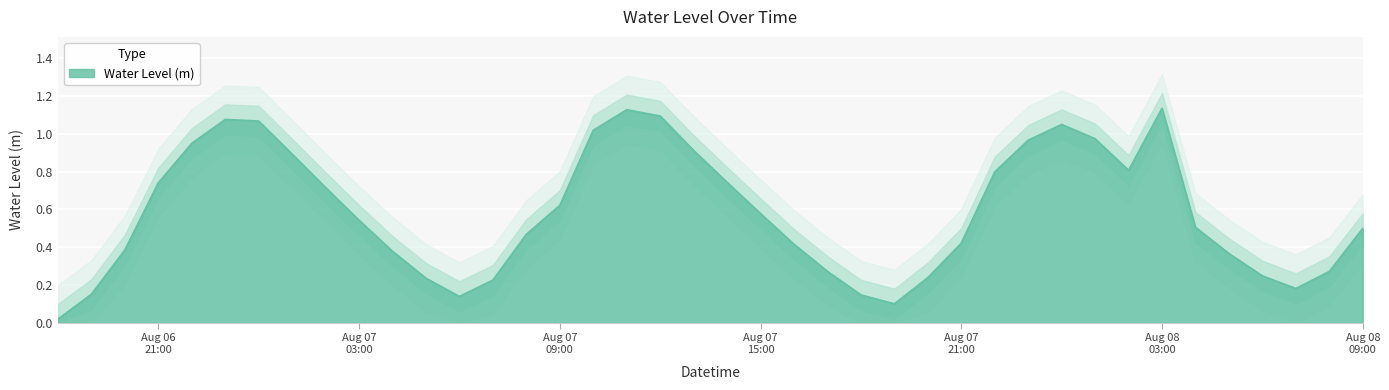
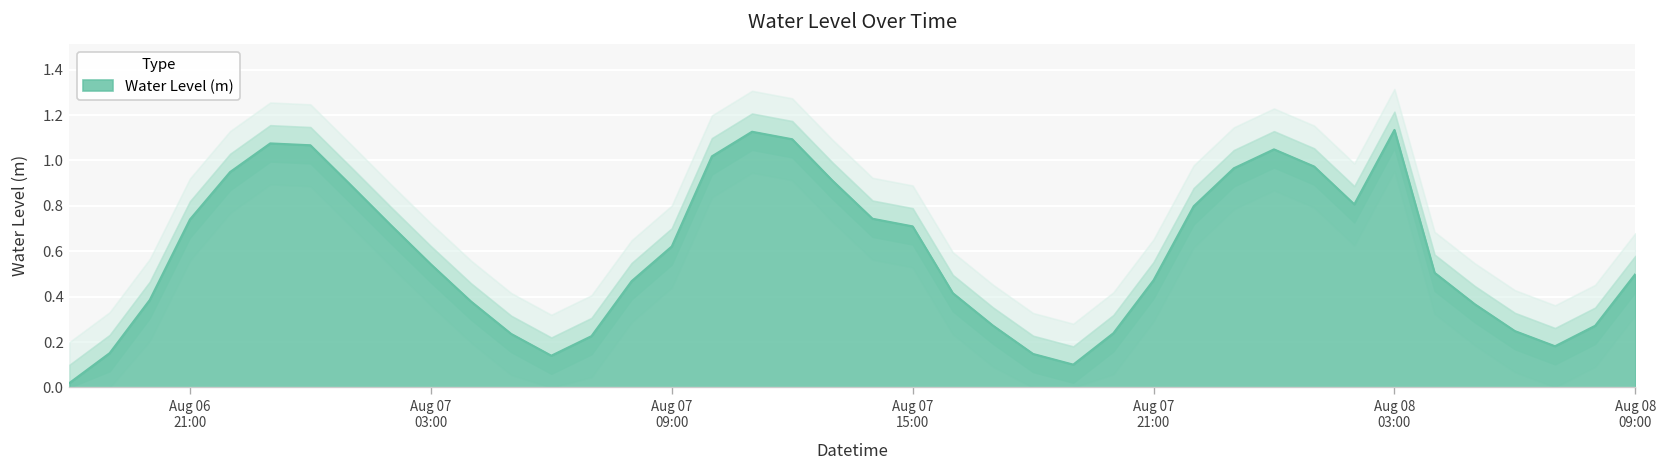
Water Level (m), Aug 07 15:00: 0.58 -> 0.71
Water Level (m), Aug 07 21:00: 0.42 -> 0.47
